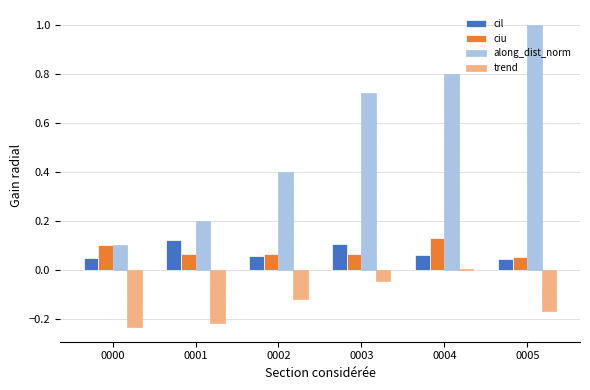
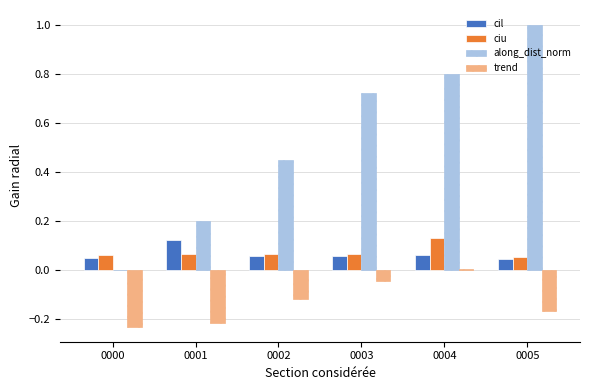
ciu, 0000: 0.10 -> 0.06
along_dist_norm, 0000: 0.1 -> 0.0
along_dist_norm, 0002: 0.40 -> 0.45
cil, 0003: 0.11 -> 0.06
